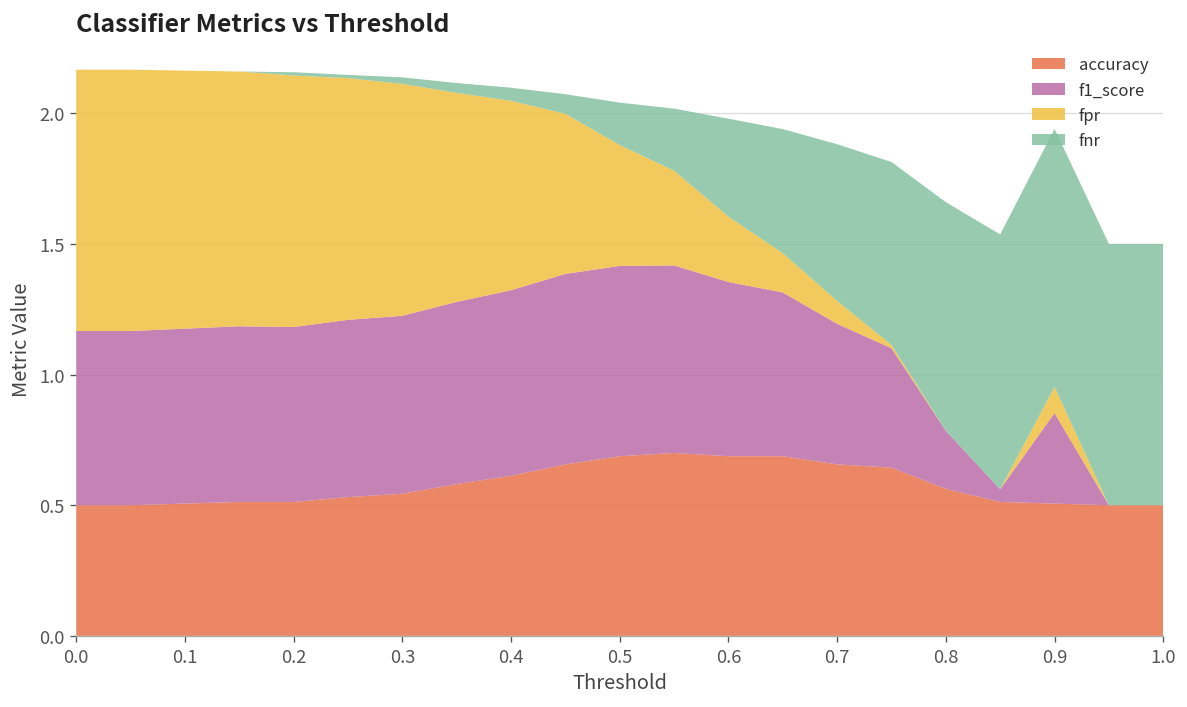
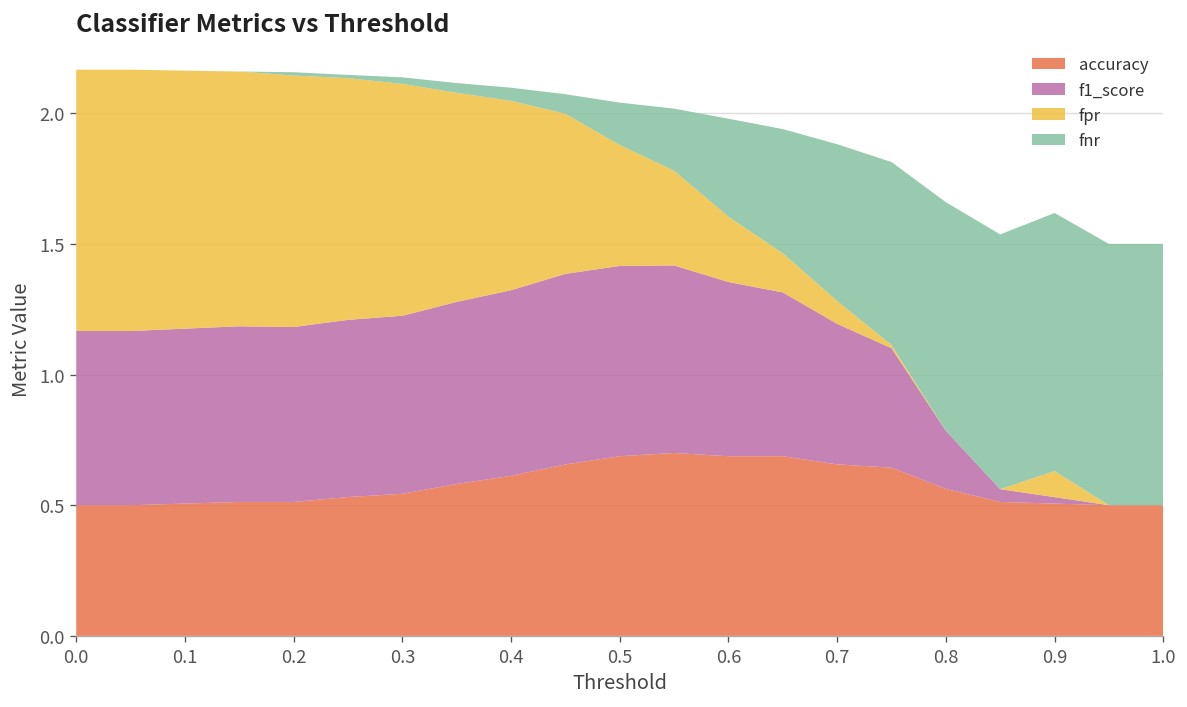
f1_score, 0.9: 0.35 -> 0.02
